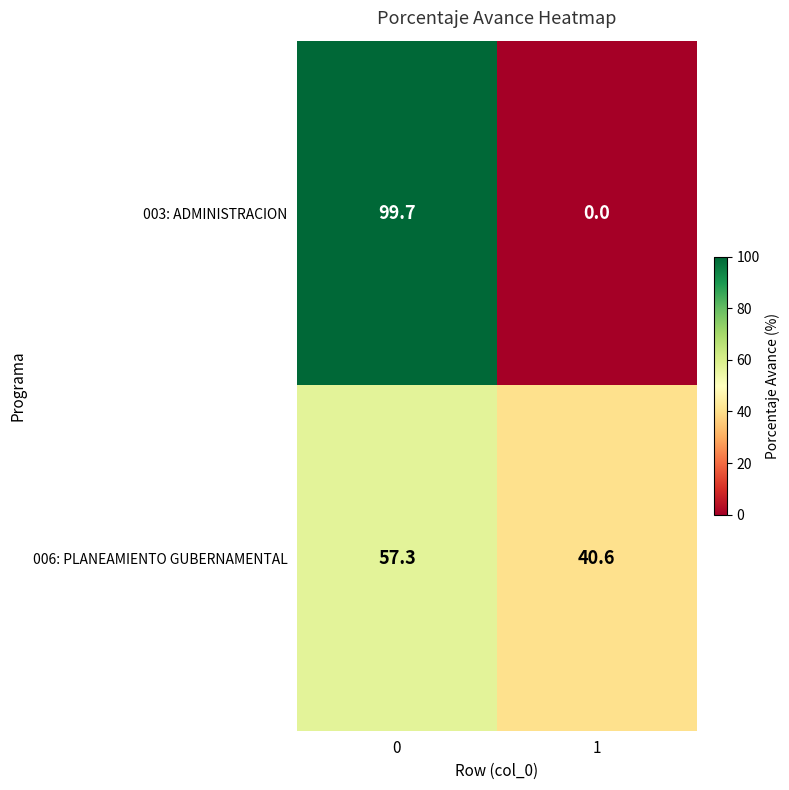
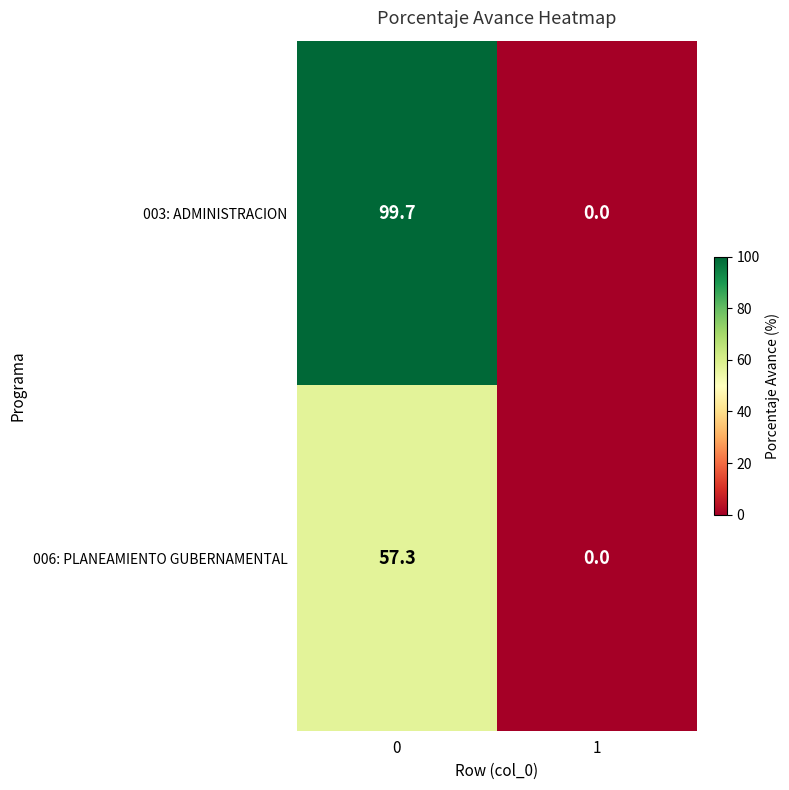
006: PLANEAMIENTO GUBERNAMENTAL, 1: 40.6 -> 0.0
